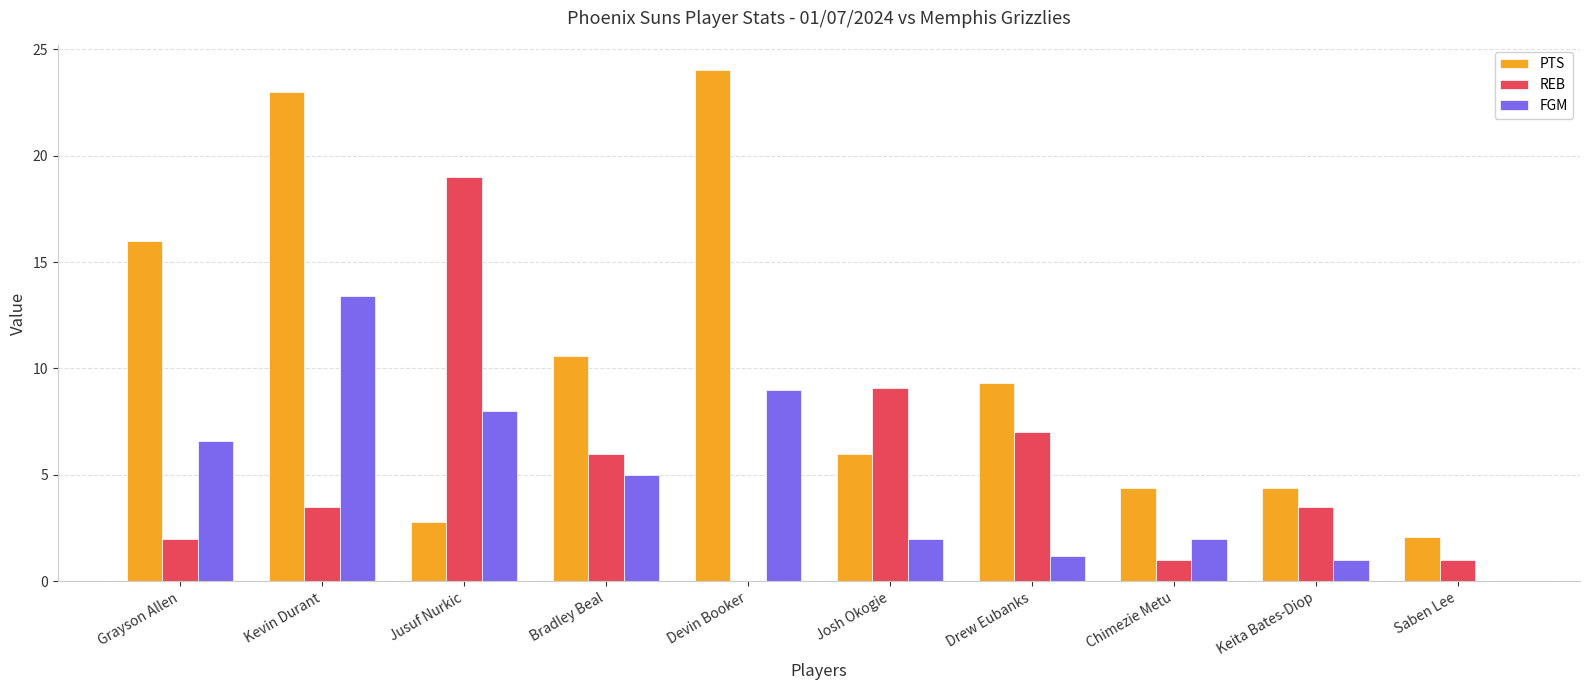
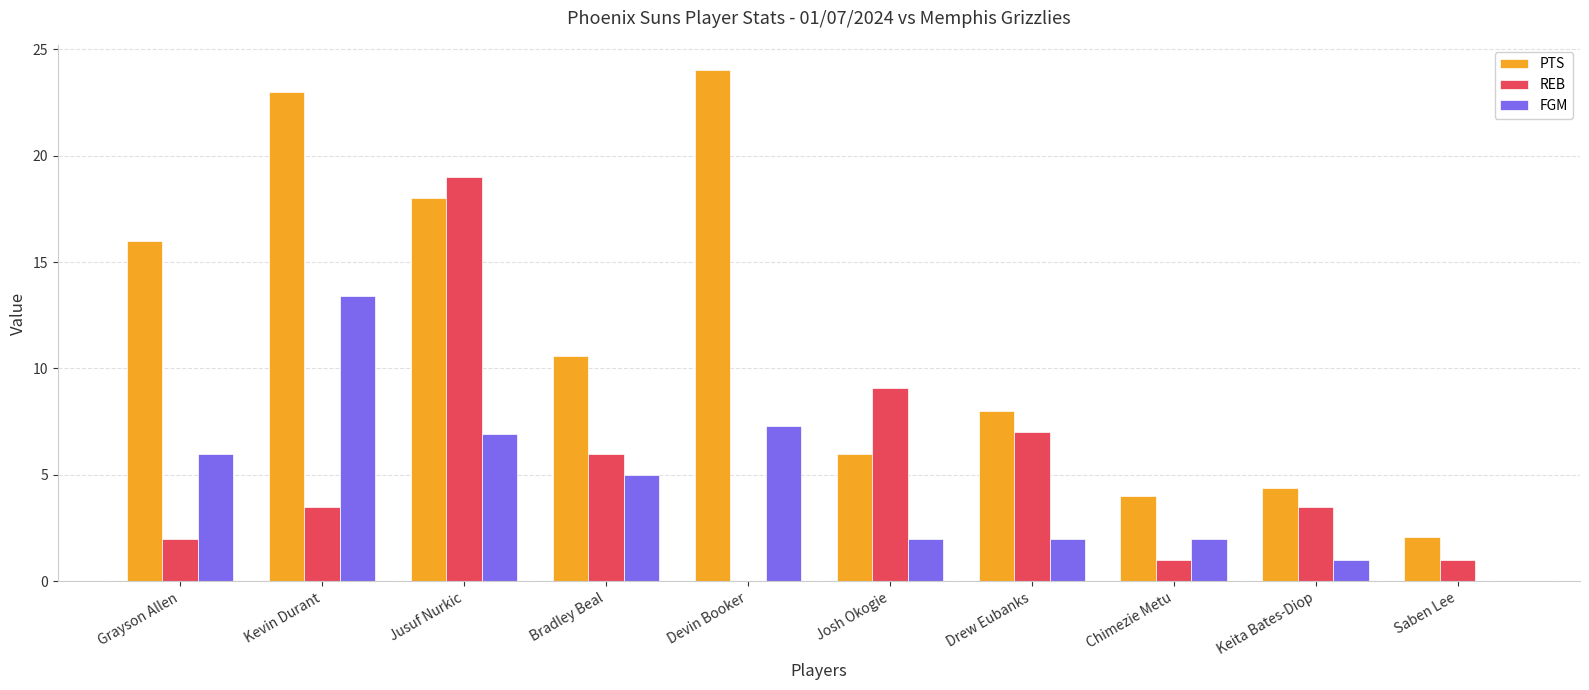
FGM, Grayson Allen: 6.6 -> 6.0
PTS, Jusuf Nurkic: 2.8 -> 18.0
FGM, Jusuf Nurkic: 8.0 -> 6.9
FGM, Devin Booker: 9.0 -> 7.3
PTS, Drew Eubanks: 9.3 -> 8.0
FGM, Drew Eubanks: 1.2 -> 2.0
PTS, Chimezie Metu: 4.4 -> 4.0
